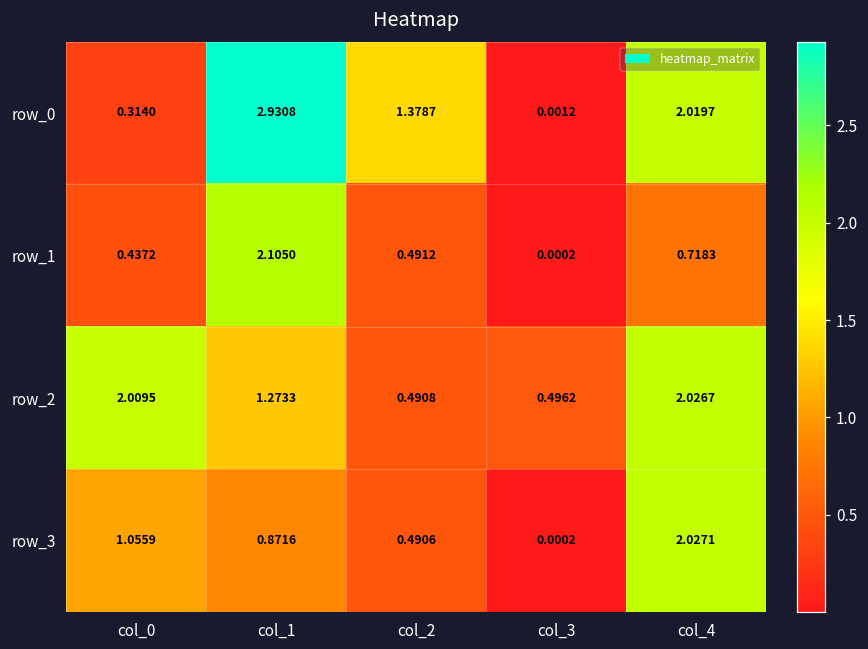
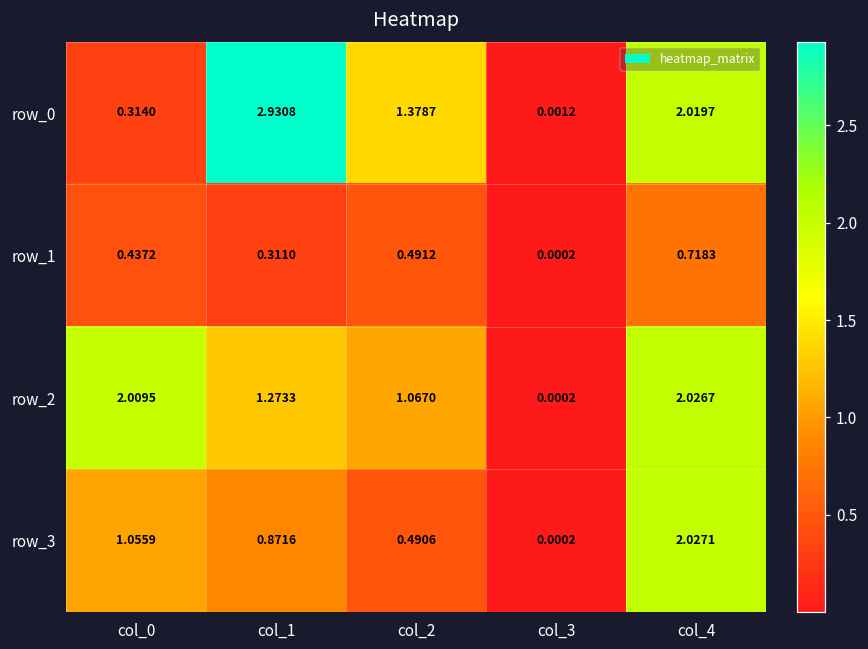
row_1, col_1: 2.1050 -> 0.3110
row_2, col_2: 0.4908 -> 1.0670
row_2, col_3: 0.4962 -> 0.0002
